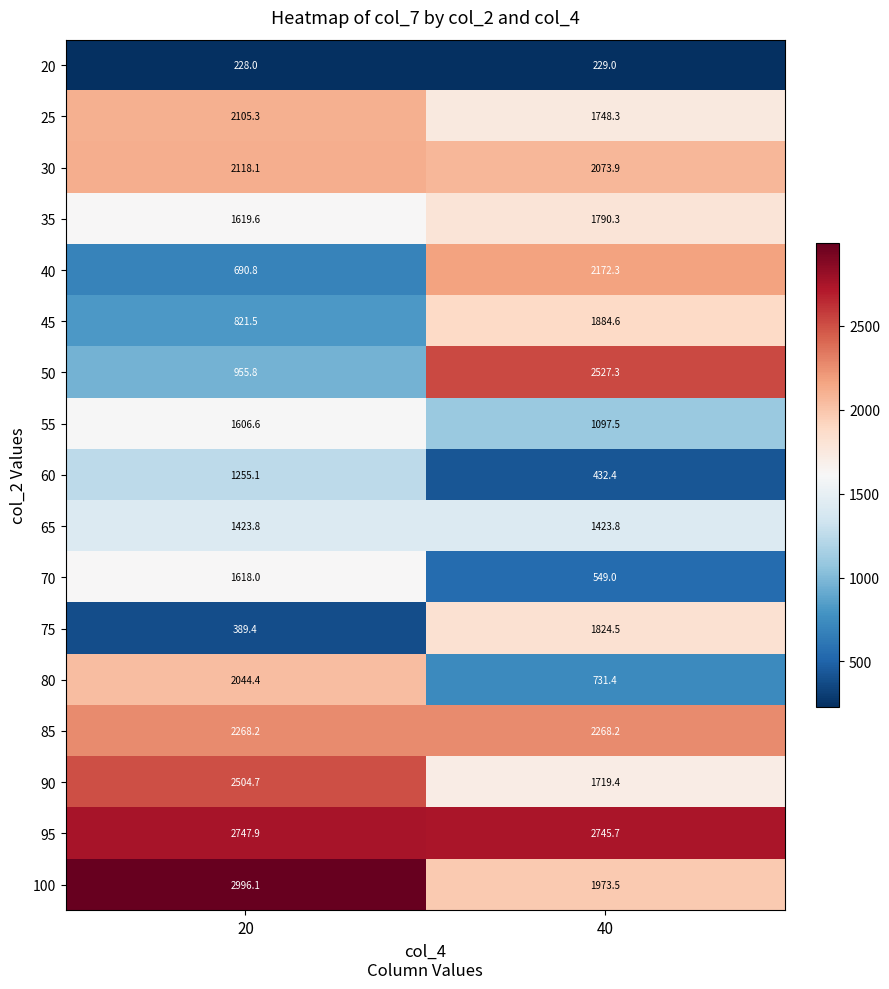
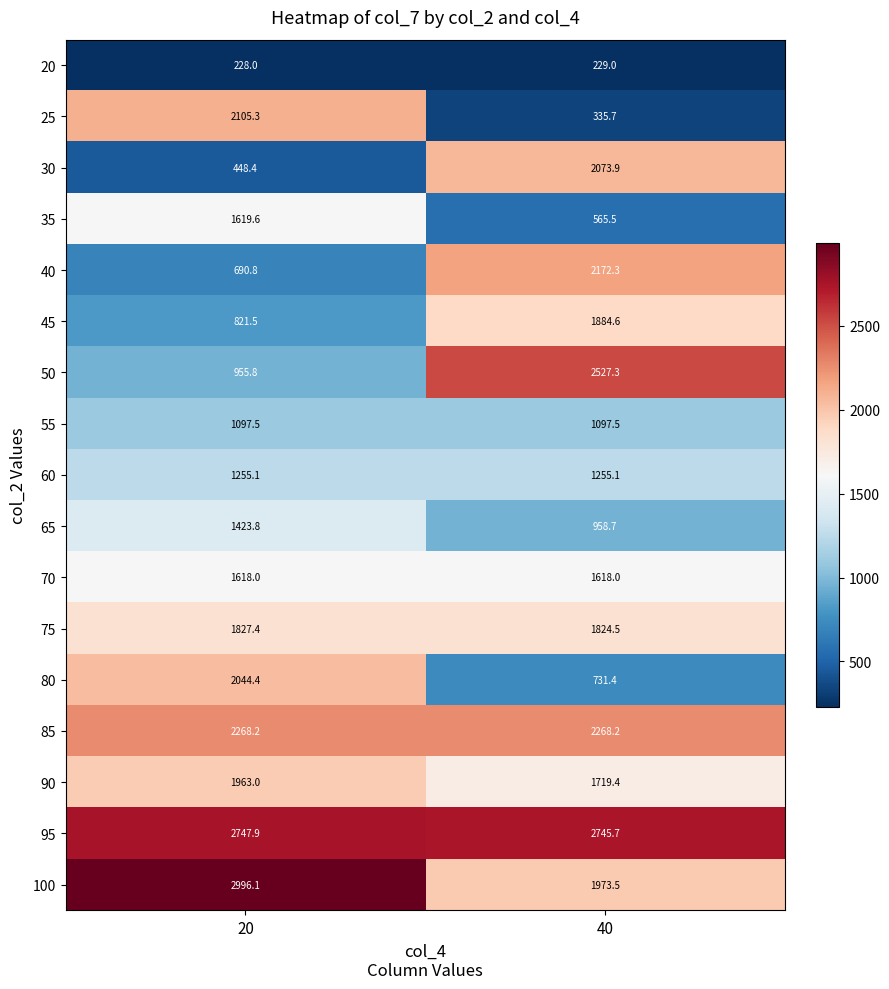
25, 40: 1748.3 -> 335.7
30, 20: 2118.1 -> 448.4
35, 40: 1790.3 -> 565.5
55, 20: 1606.6 -> 1097.5
60, 40: 432.4 -> 1255.1
65, 40: 1423.8 -> 958.7
70, 40: 549.0 -> 1618.0
75, 20: 389.4 -> 1827.4
90, 20: 2504.7 -> 1963.0
